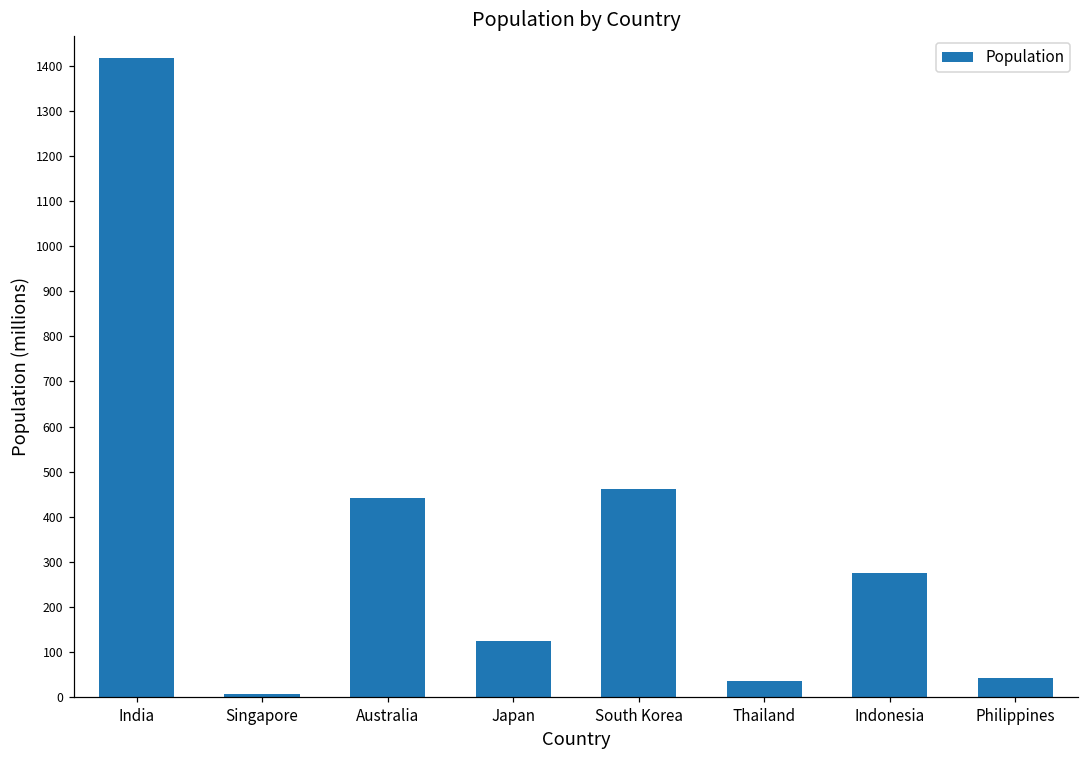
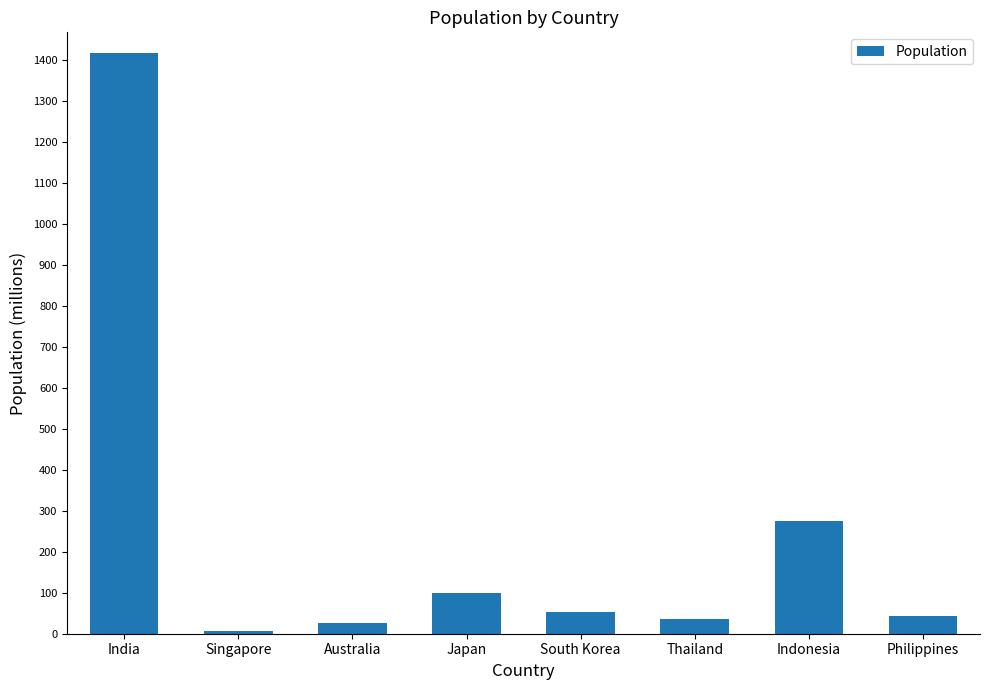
Australia: 440 -> 30
Japan: 130 -> 100
South Korea: 460 -> 50
